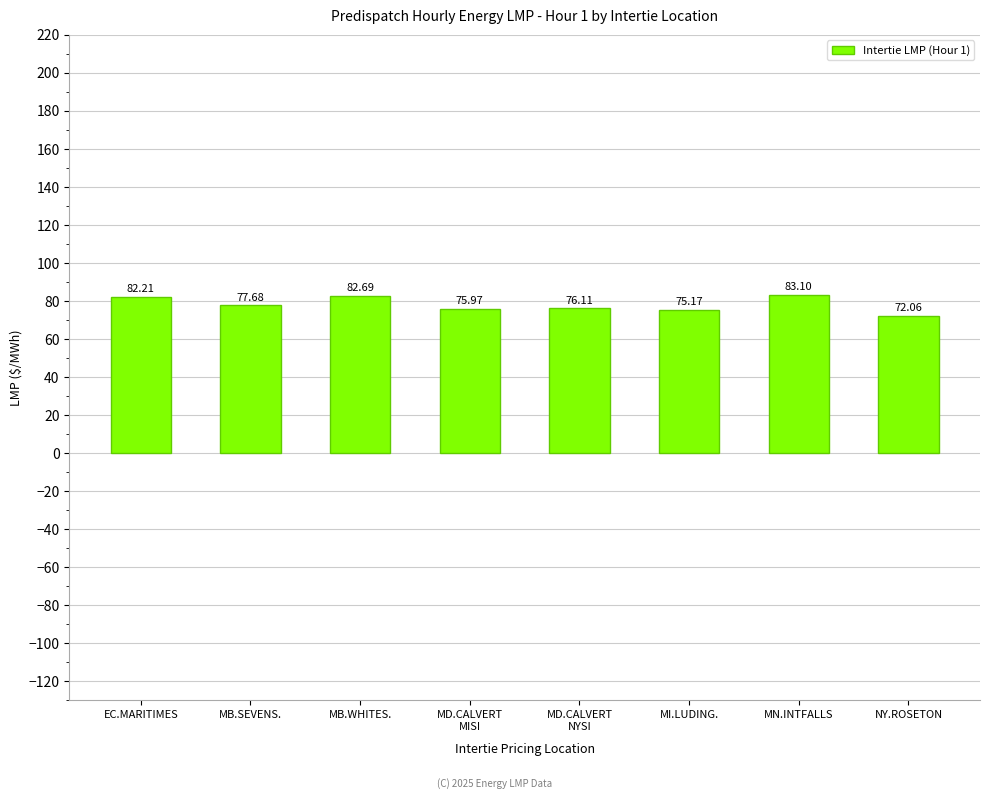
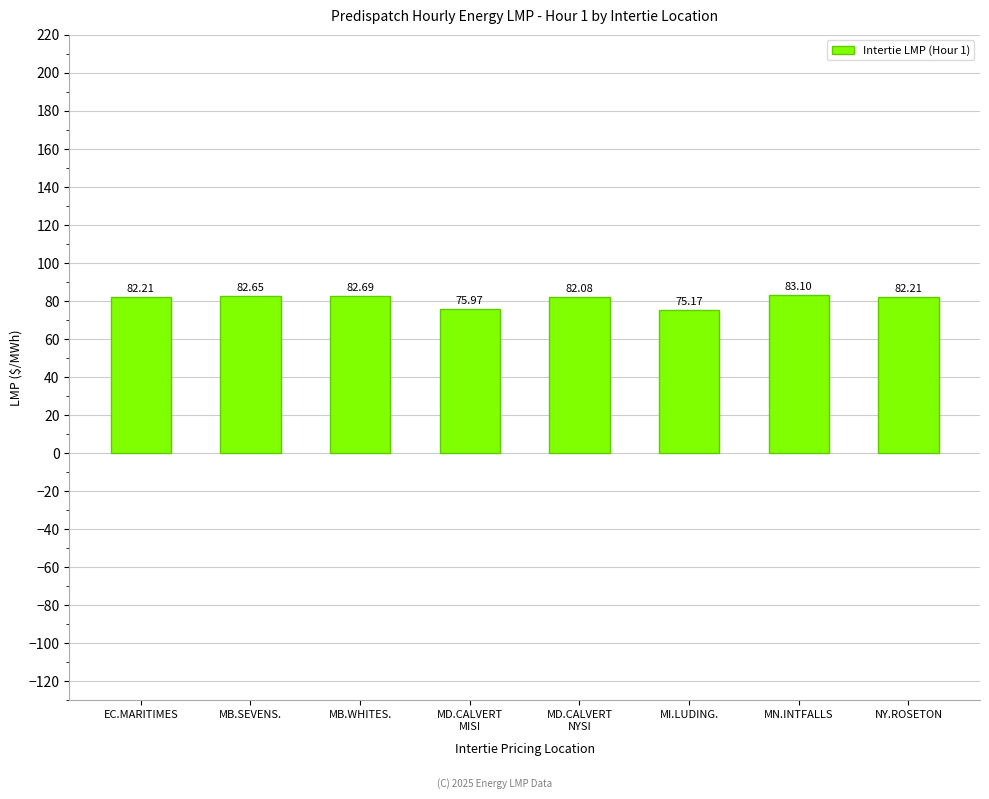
MB.SEVENS.: 77.68 -> 82.65
MD.CALVERT NYSI: 76.11 -> 82.08
NY.ROSETON: 72.06 -> 82.21
